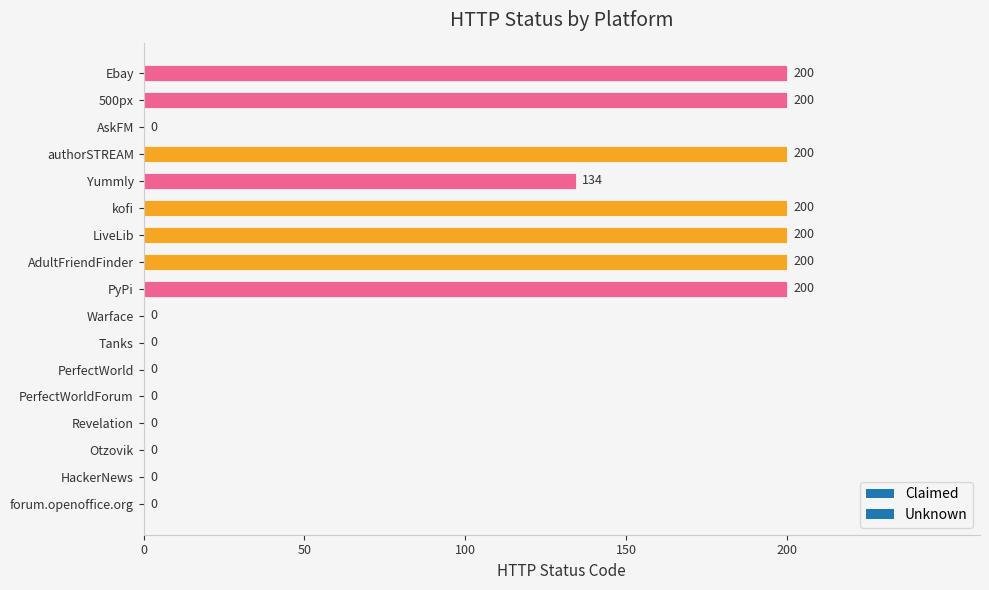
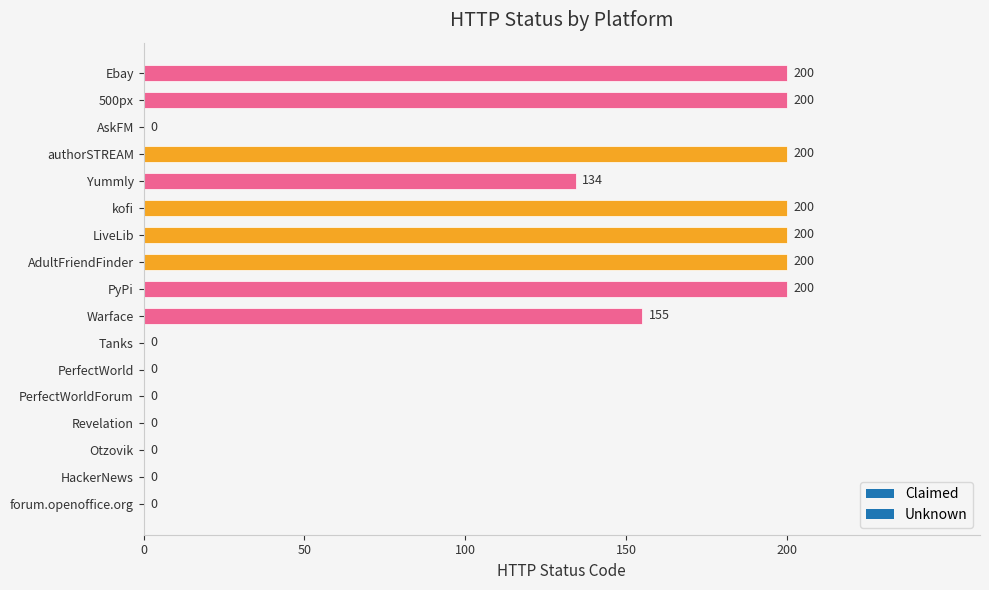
Warface: 0 -> 155
